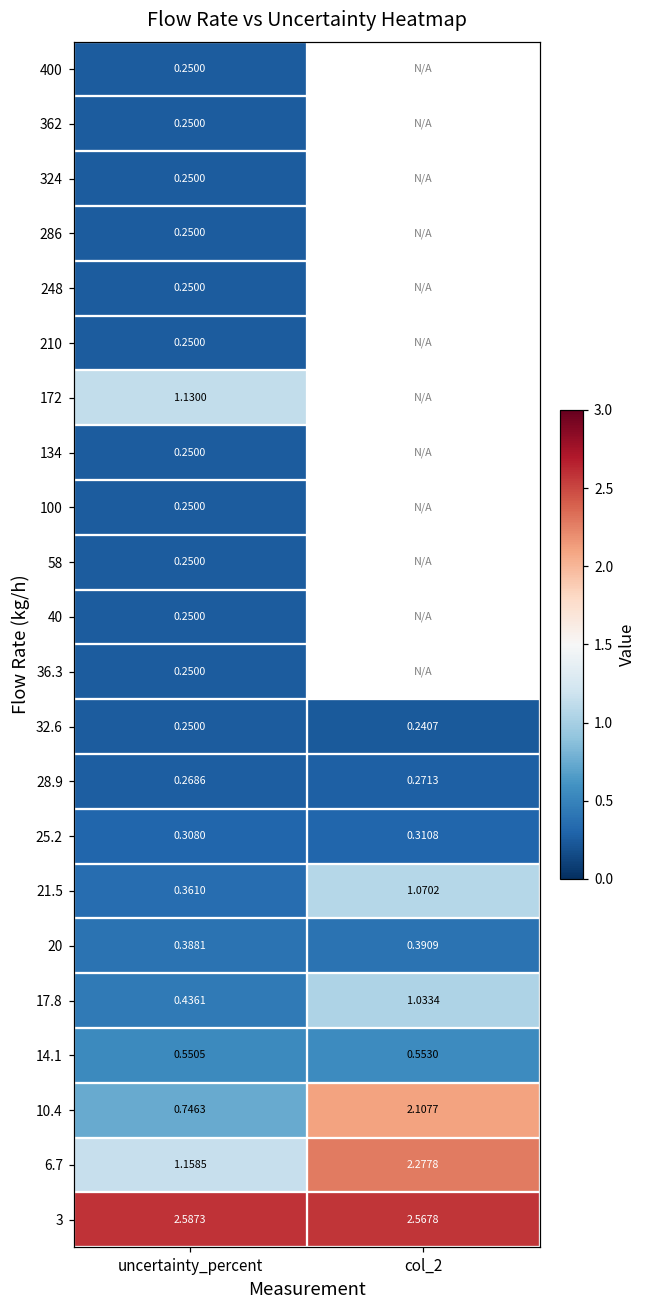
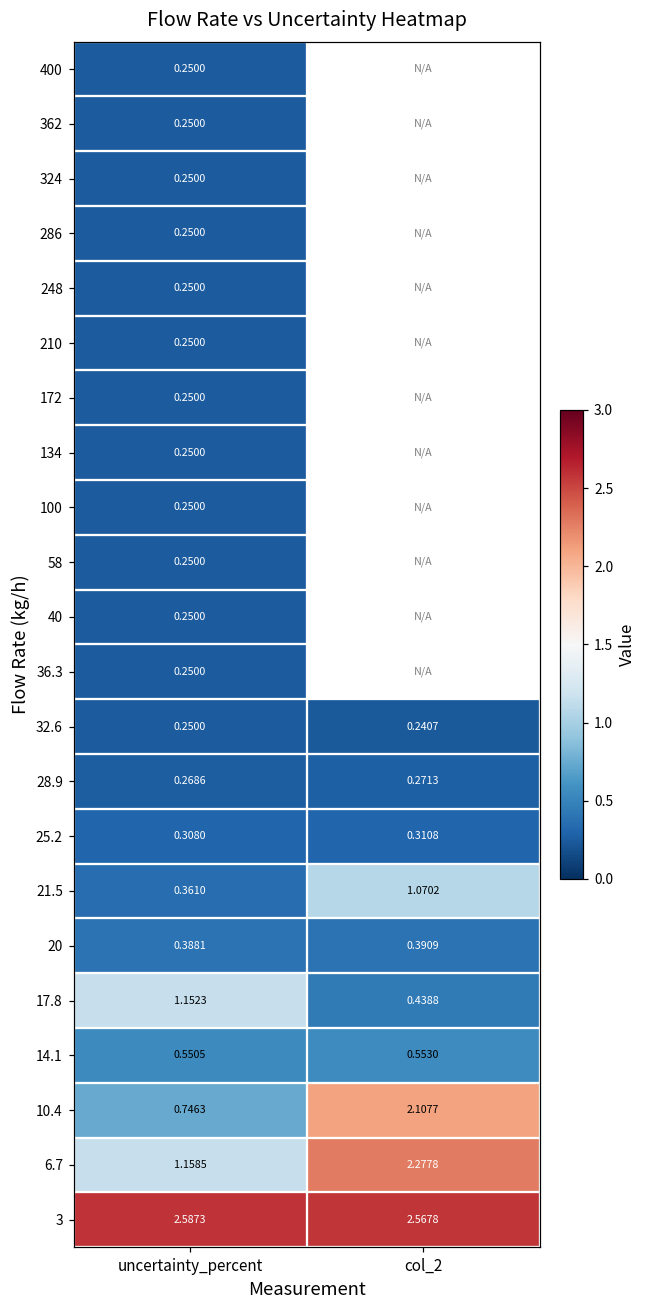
172, uncertainty_percent: 1.1300 -> 0.2500
17.8, uncertainty_percent: 0.4361 -> 1.1523
17.8, col_2: 1.0334 -> 0.4388
